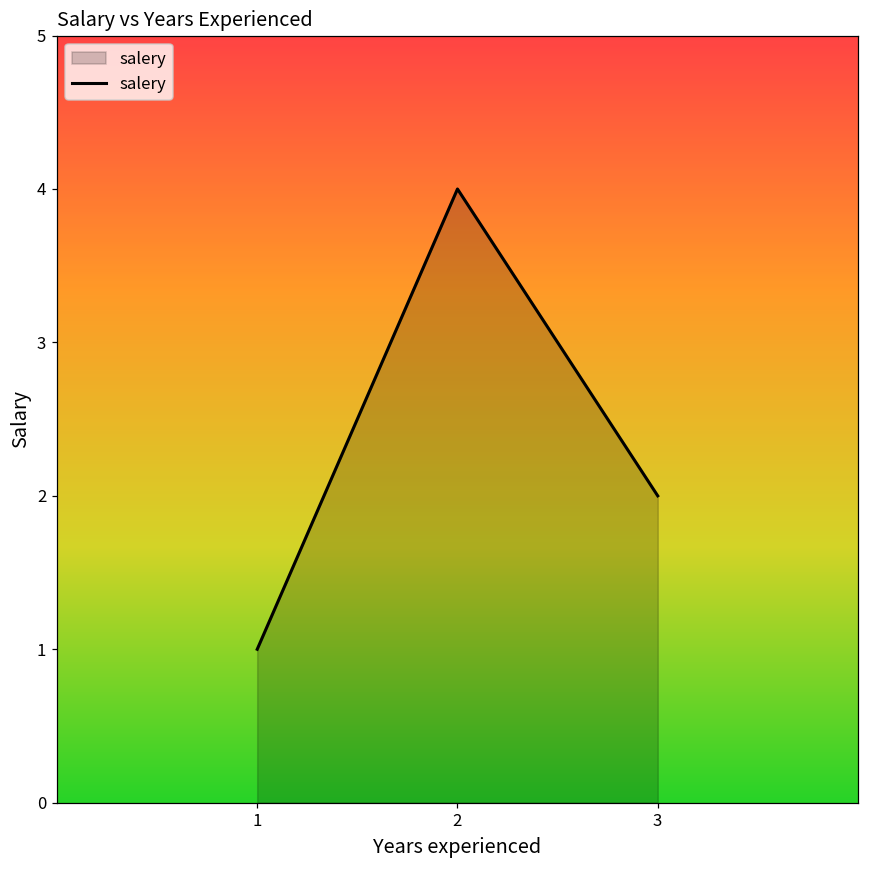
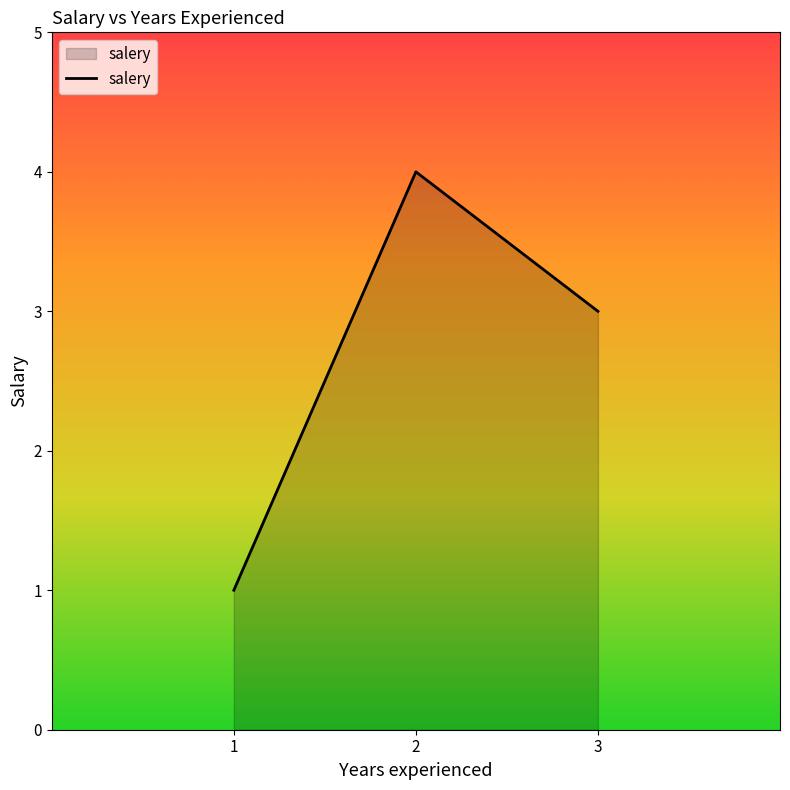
3: 2 -> 3
